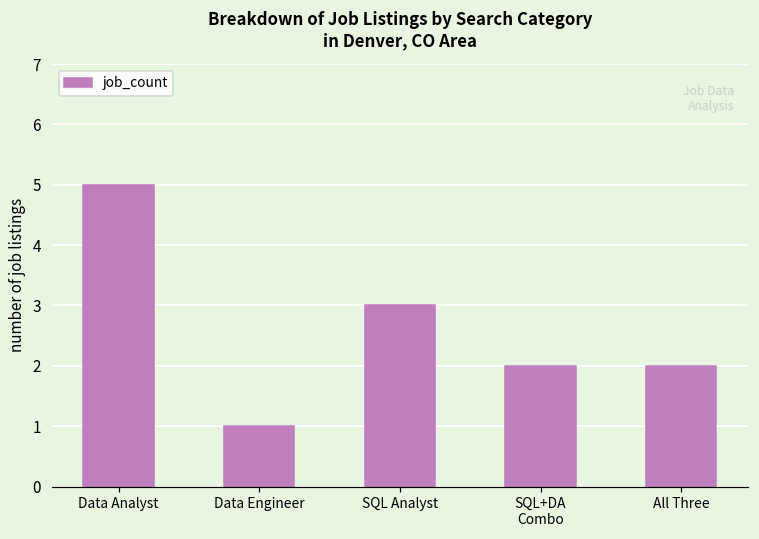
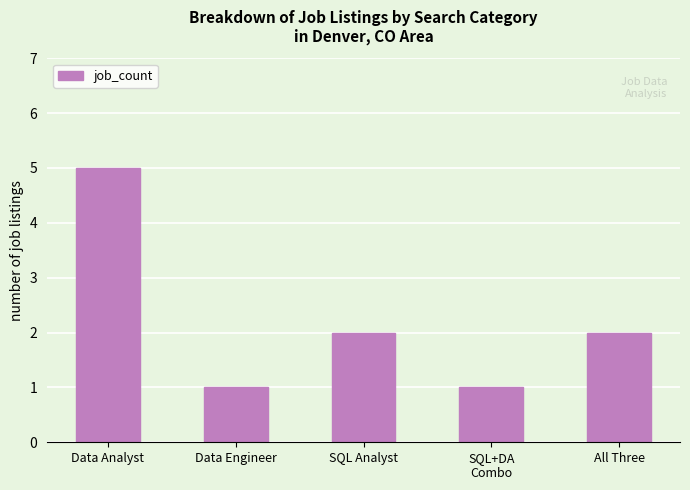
SQL Analyst: 3 -> 2
SQL+DA Combo: 2 -> 1
